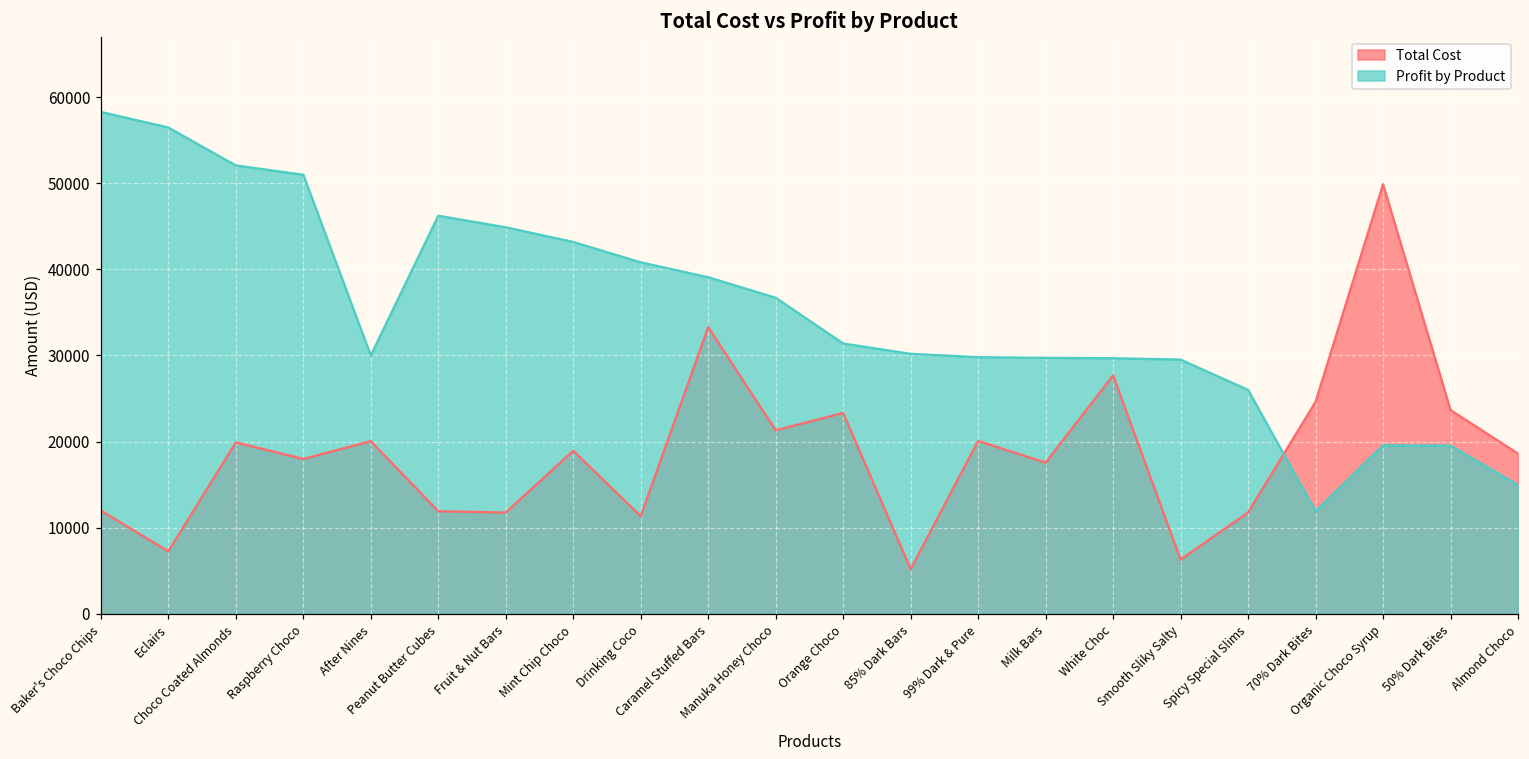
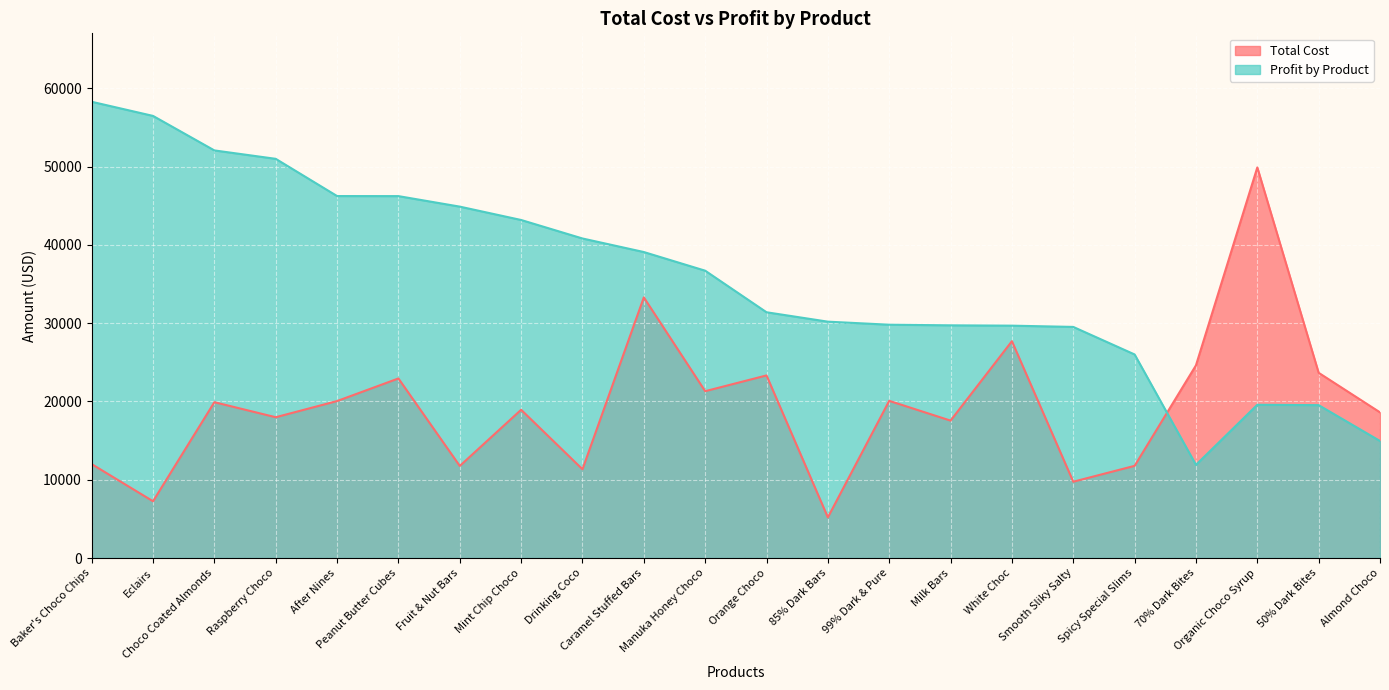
Profit by Product, After Nines: 30000 -> 46000
Total Cost, Peanut Butter Cubes: 12000 -> 23000
Total Cost, Smooth Sliky Salty: 6000 -> 10000
